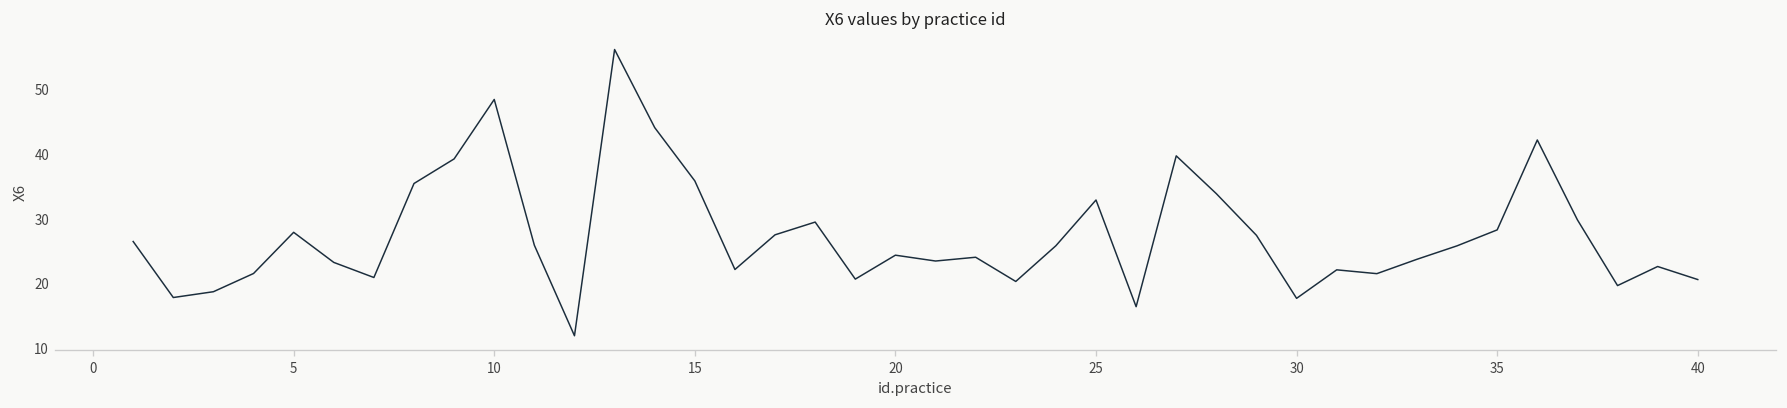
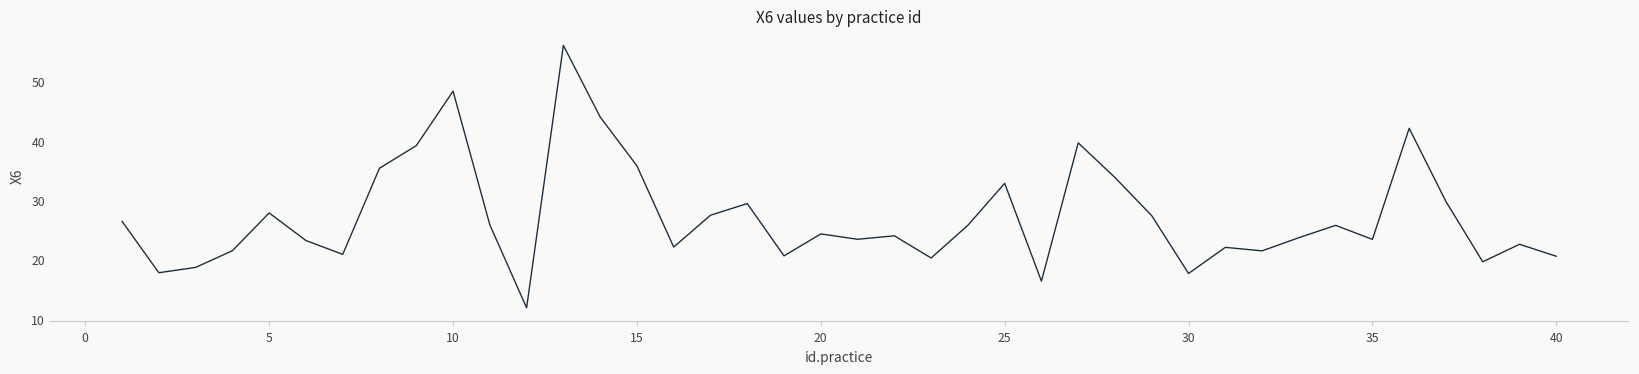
35: 28 -> 24
